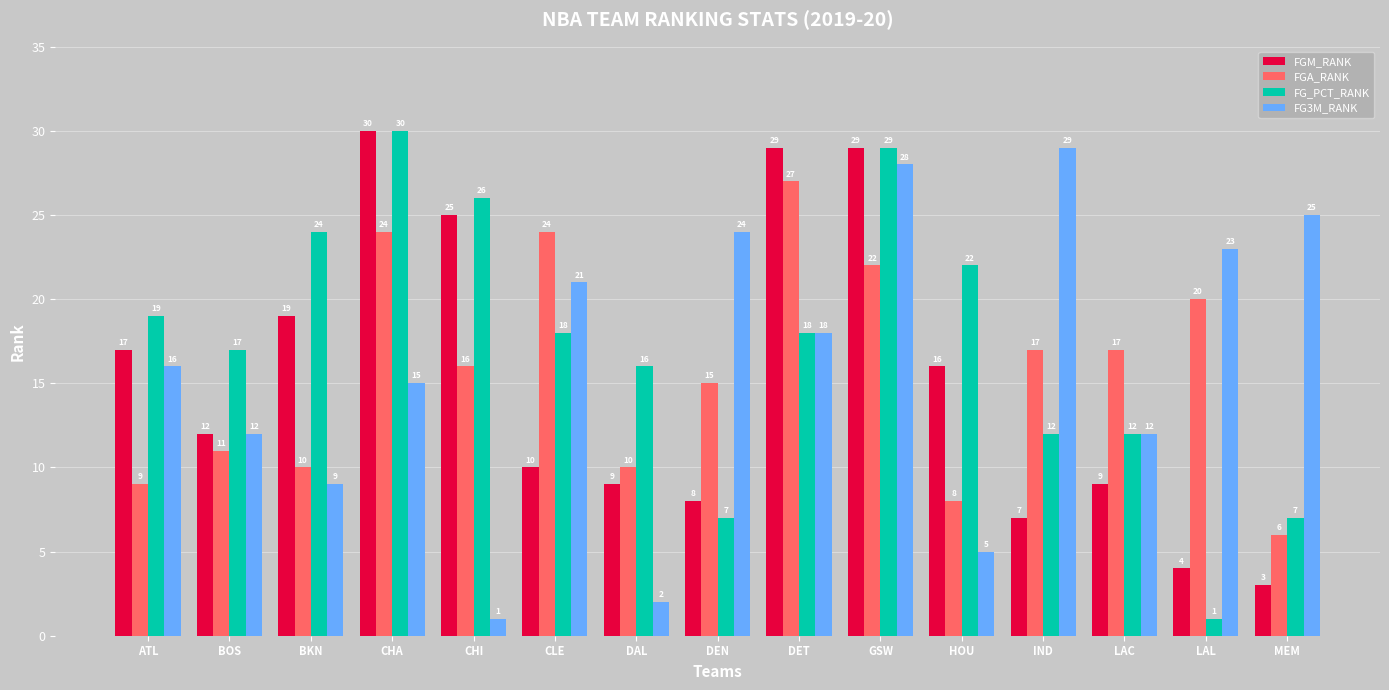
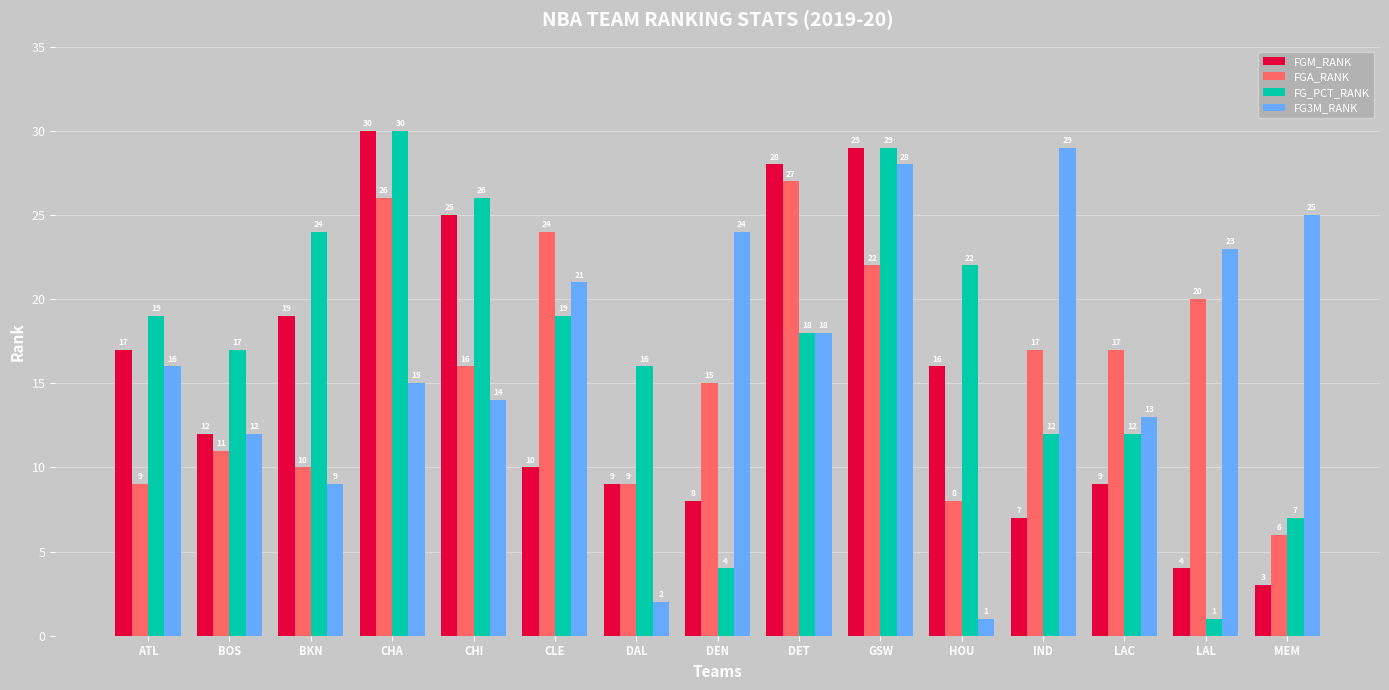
FGA_RANK, CHA: 24 -> 26
FG3M_RANK, CHI: 1 -> 14
FG_PCT_RANK, CLE: 18 -> 19
FGA_RANK, DAL: 10 -> 9
FG_PCT_RANK, DEN: 7 -> 4
FGM_RANK, DET: 29 -> 28
FG3M_RANK, HOU: 5 -> 1
FG3M_RANK, LAC: 12 -> 13
